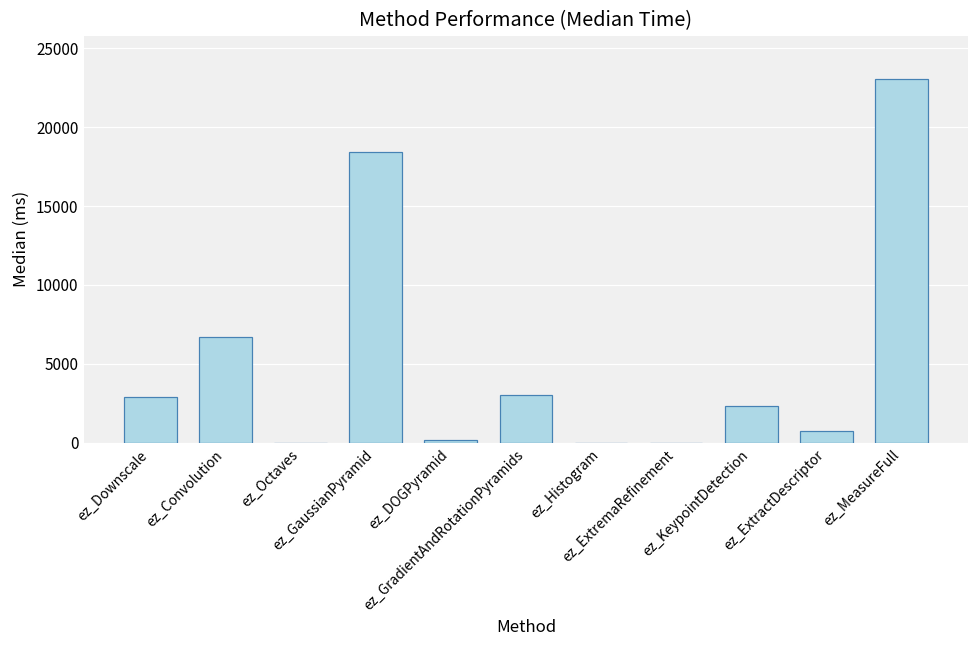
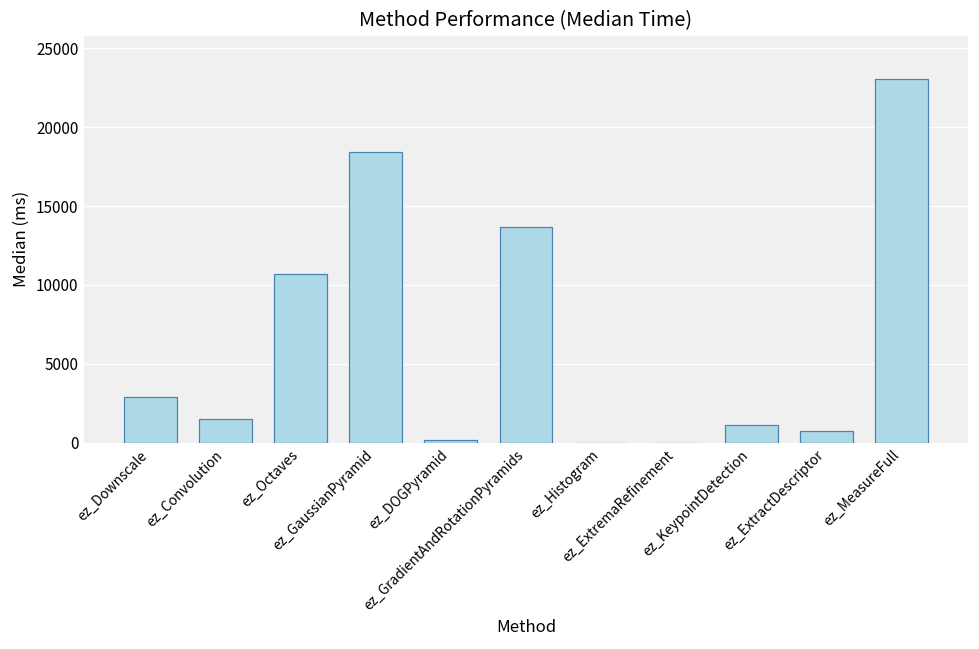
ez_Convolution: 6700 -> 1500
ez_Octaves: 0 -> 10700
ez_GradientAndRotationPyramids: 3000 -> 13700
ez_KeypointDetection: 2400 -> 1100
